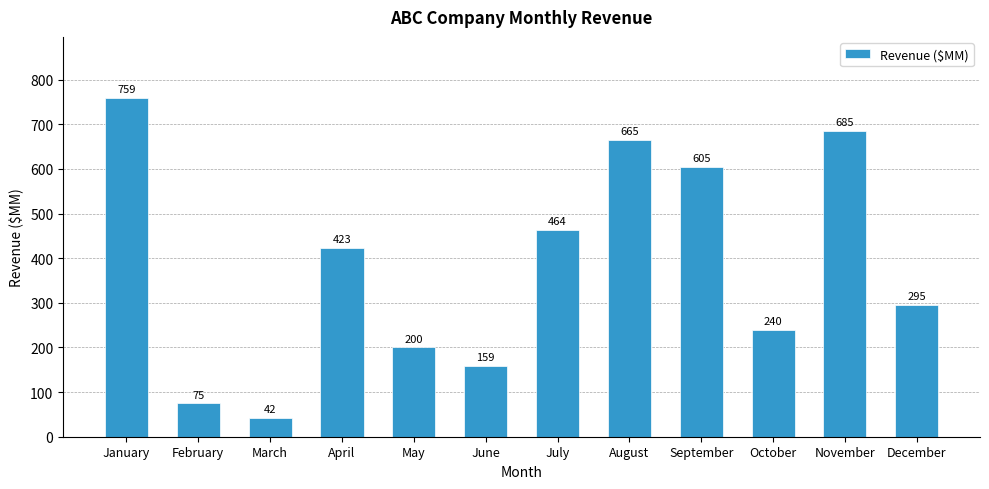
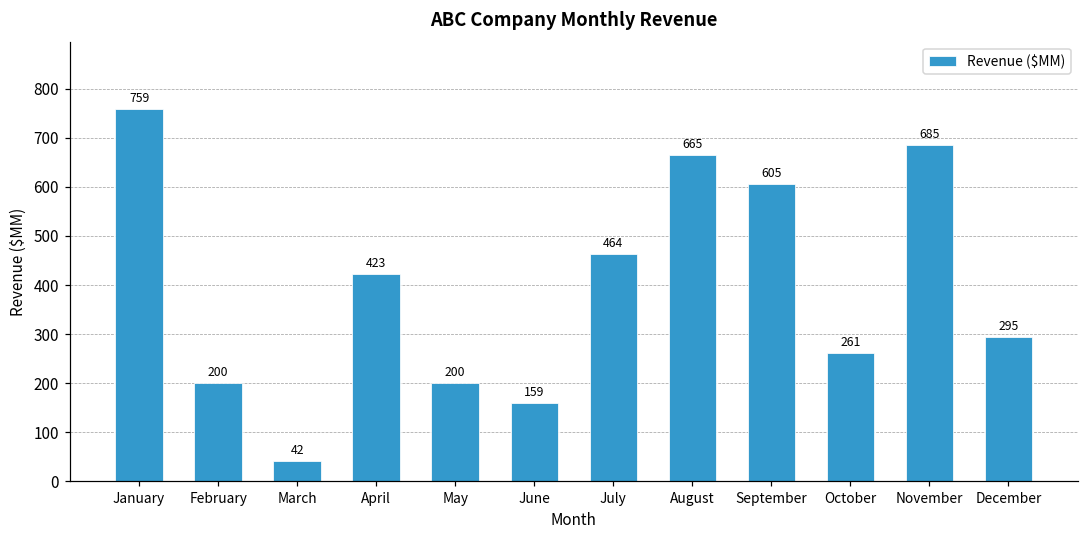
February: 75 -> 200
October: 240 -> 261
